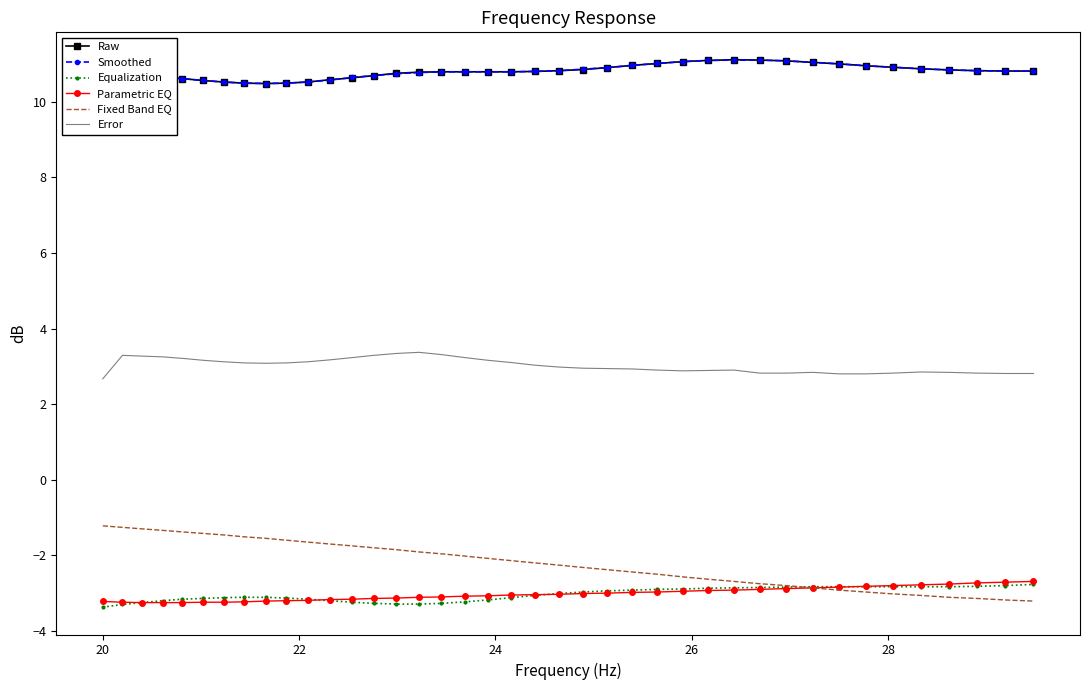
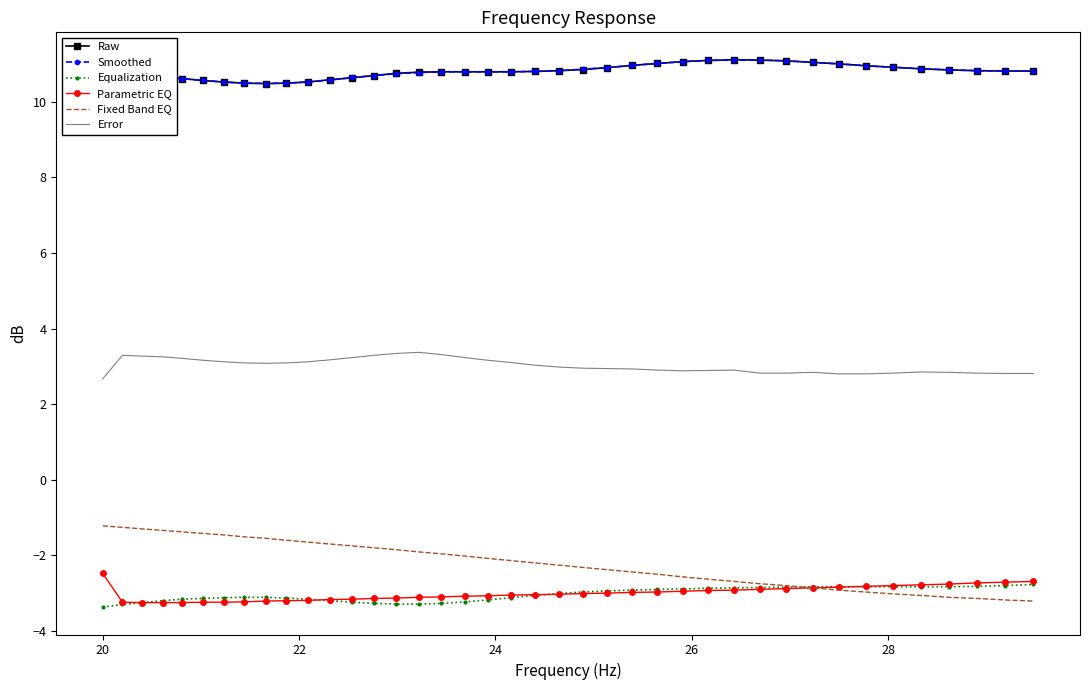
Parametric EQ, 20: -3.2 -> -2.5
